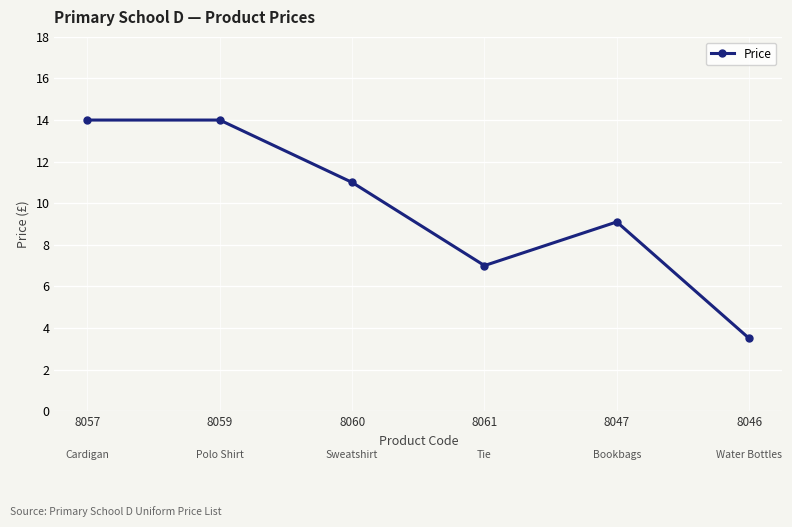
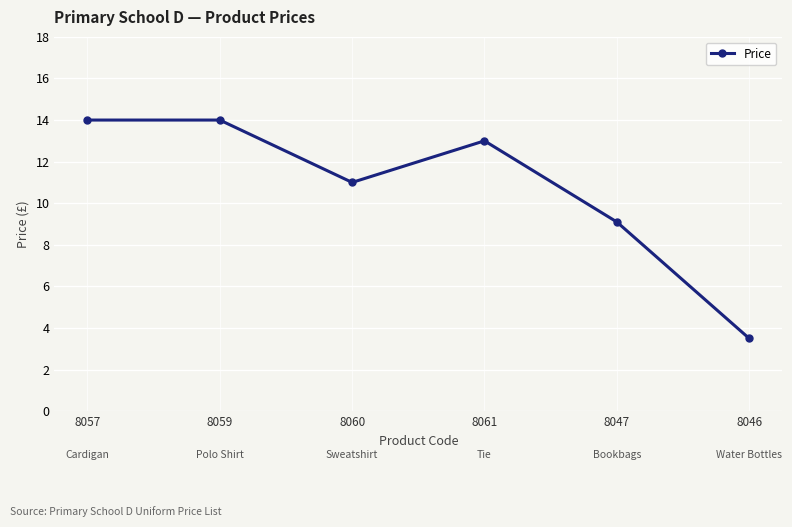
8061: 7 -> 13
